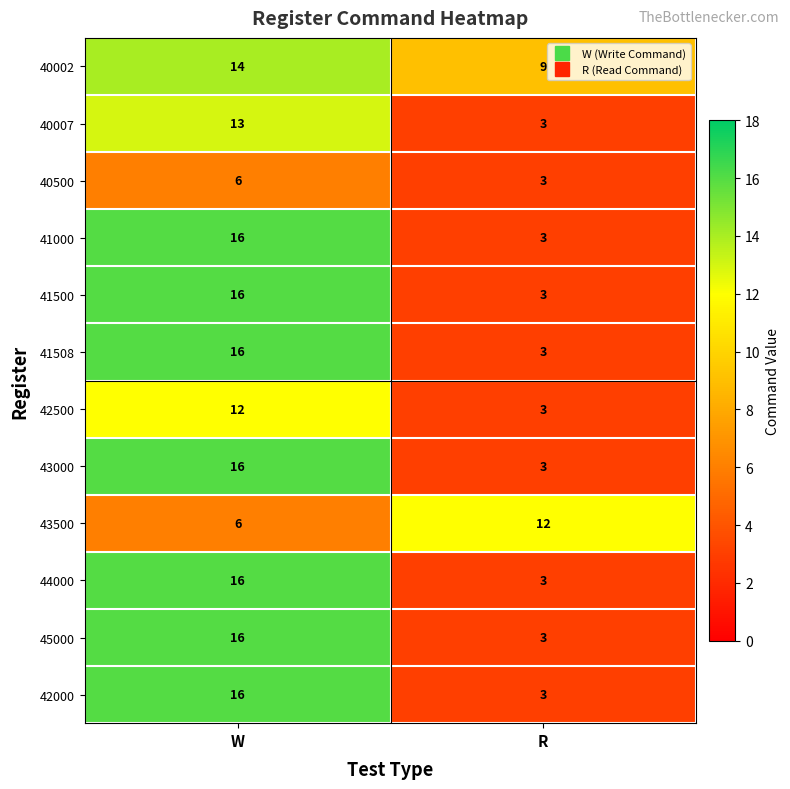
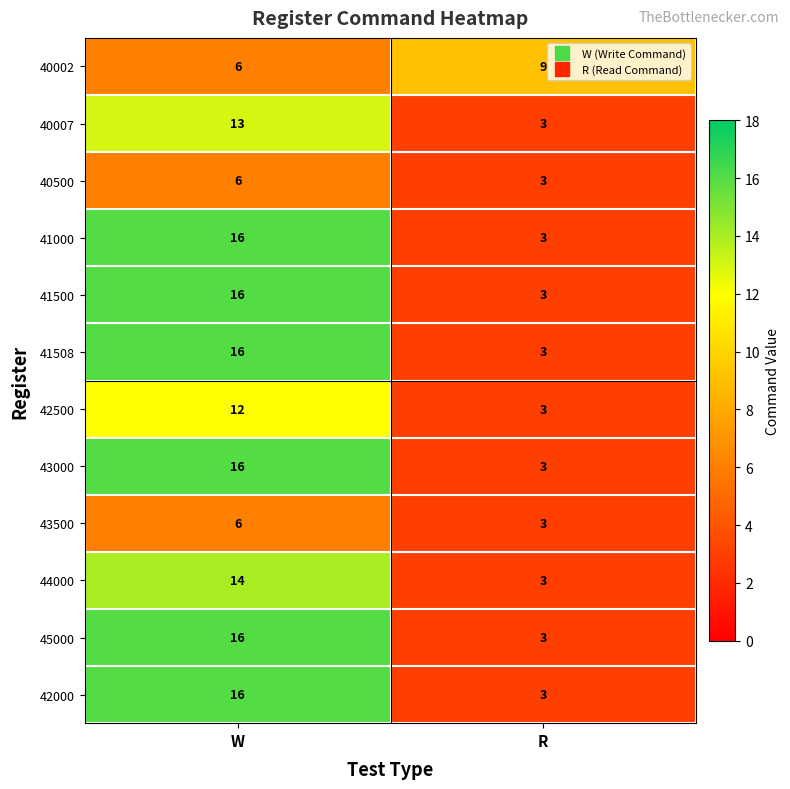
40002, W: 14 -> 6
43500, R: 12 -> 3
44000, W: 16 -> 14
